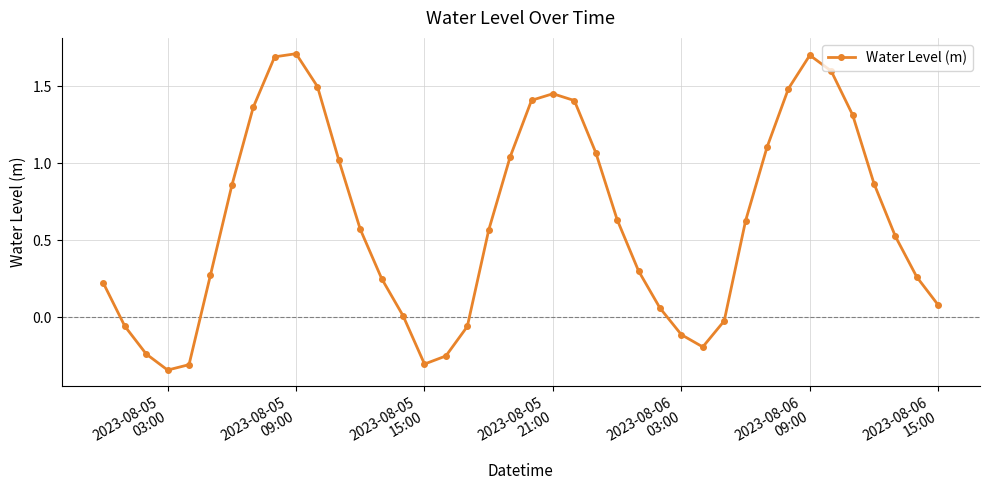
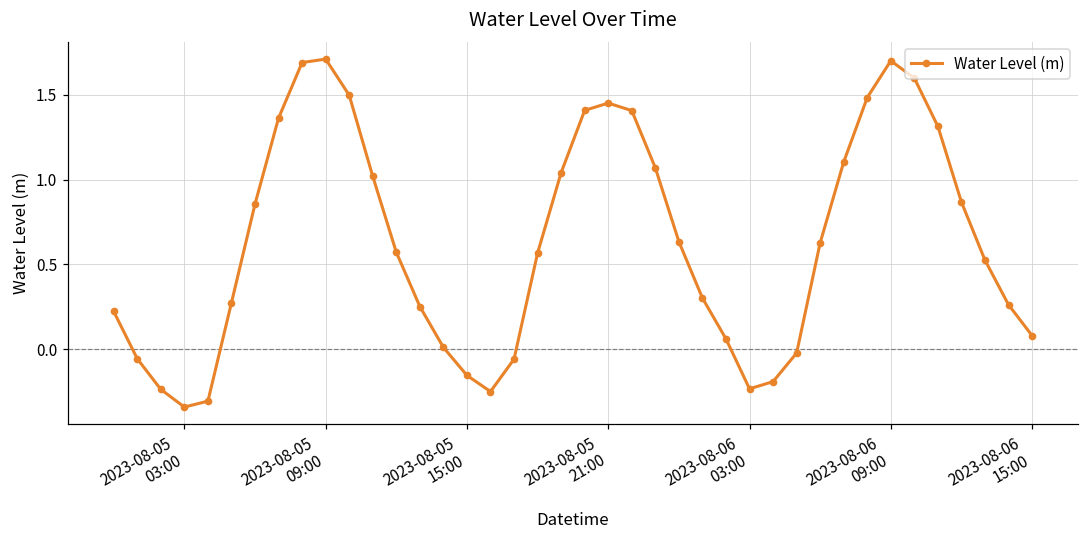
2023-08-05 15:00: -0.30 -> -0.16
2023-08-06 03:00: -0.11 -> -0.23
